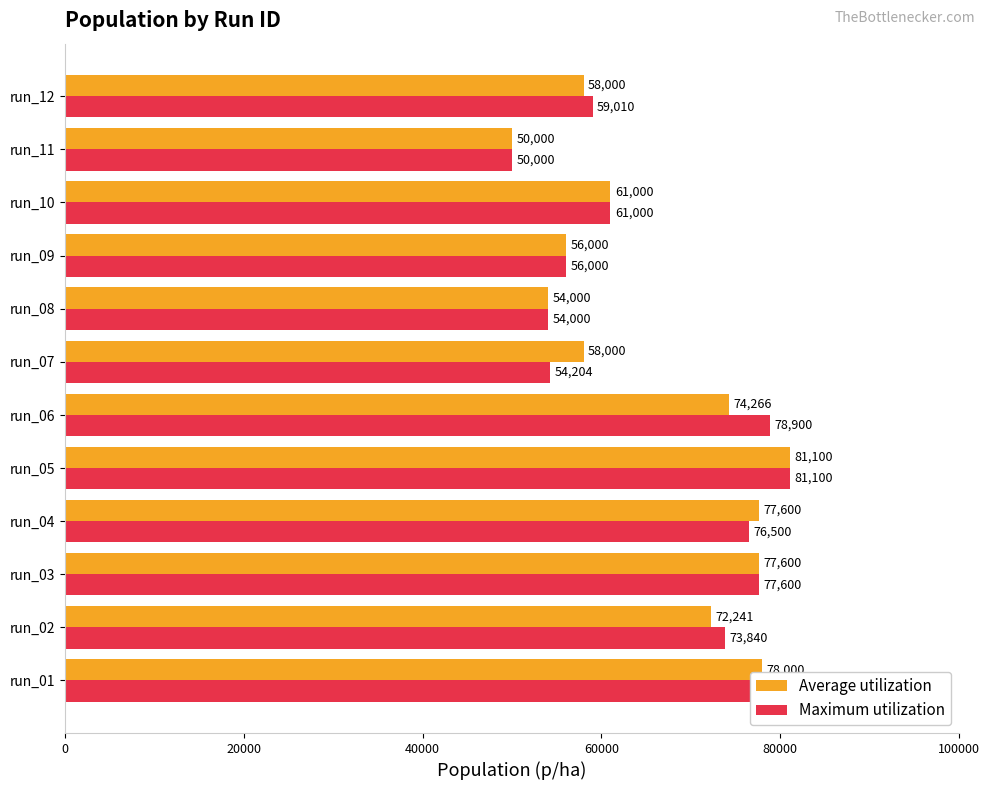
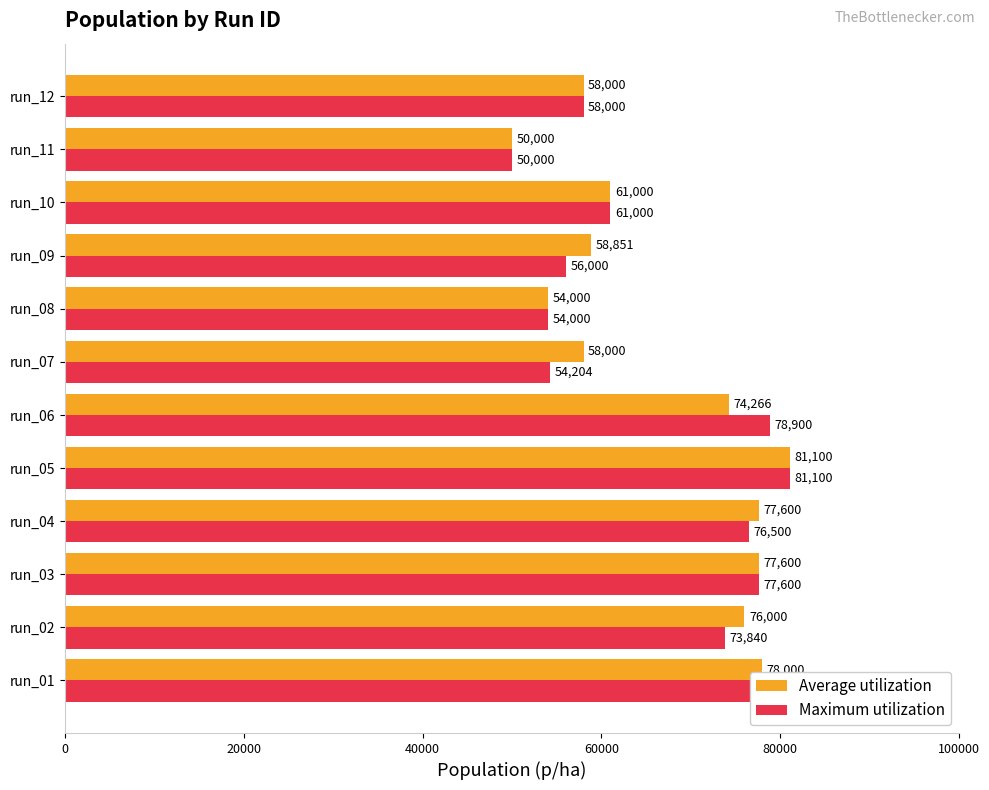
Maximum utilization, run_12: 59,010 -> 58,000
Average utilization, run_09: 56,000 -> 58,851
Average utilization, run_02: 72,241 -> 76,000
